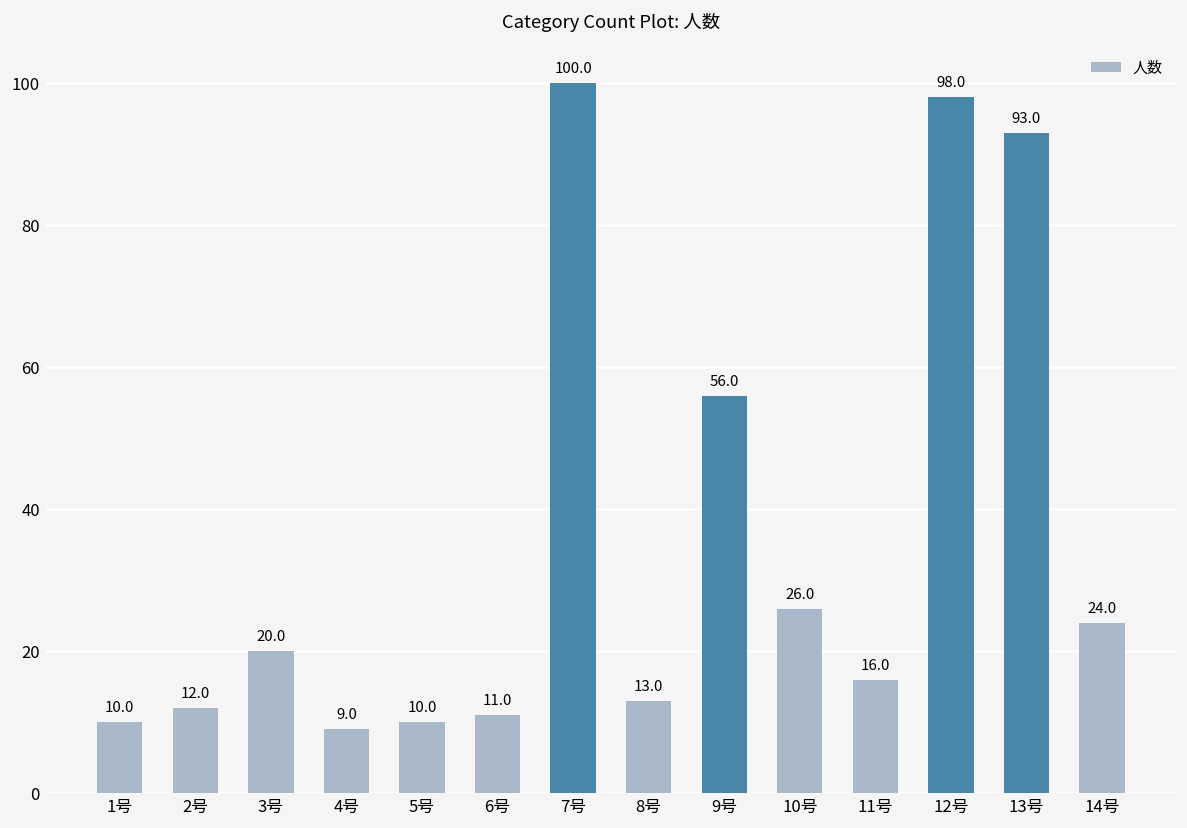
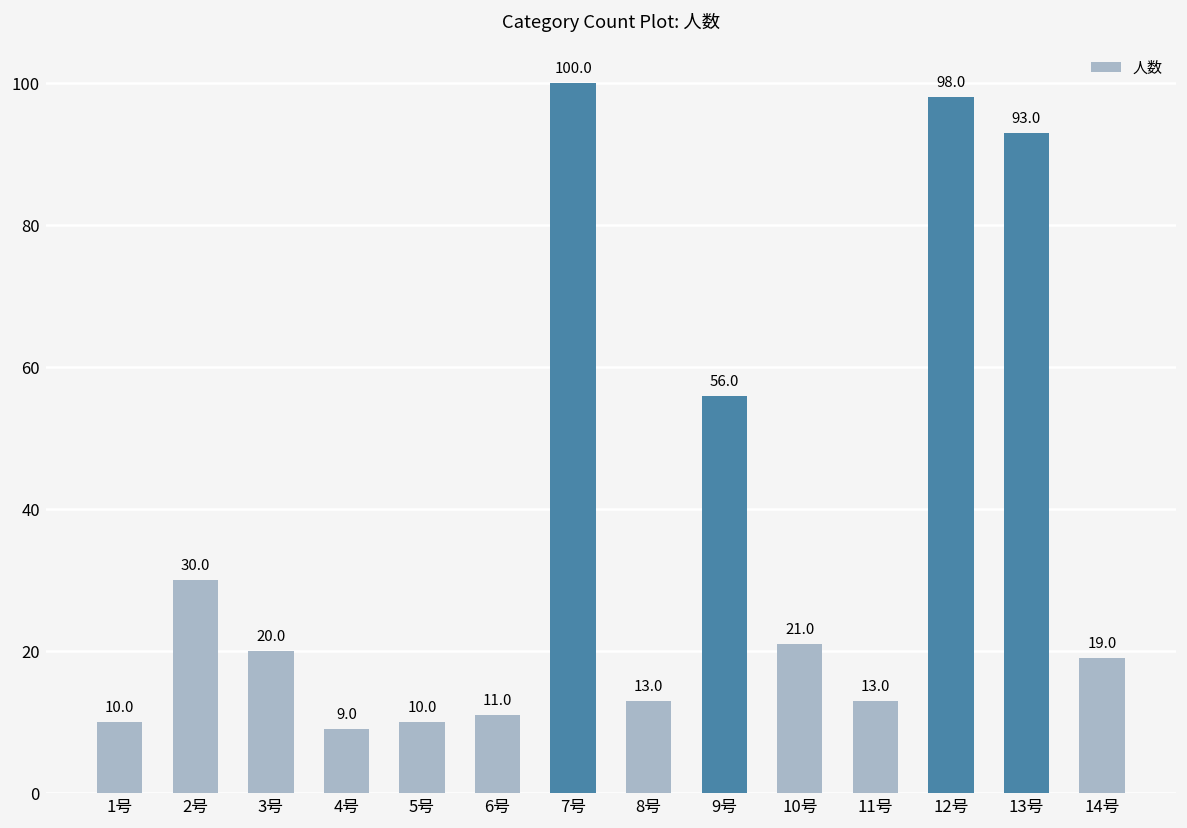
2号: 12.0 -> 30.0
10号: 26.0 -> 21.0
11号: 16.0 -> 13.0
14号: 24.0 -> 19.0
